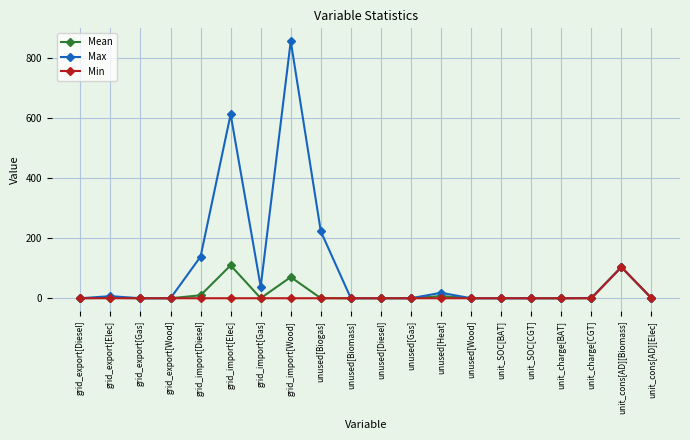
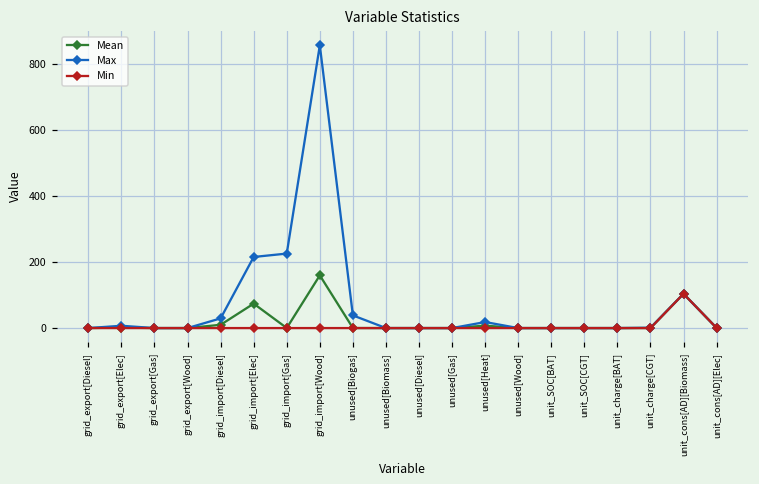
Max, grid_import[Diesel]: 140 -> 30
Mean, grid_import[Elec]: 110 -> 70
Max, grid_import[Elec]: 610 -> 220
Max, grid_import[Gas]: 40 -> 230
Mean, grid_import[Wood]: 70 -> 160
Max, unused[Biogas]: 220 -> 40
